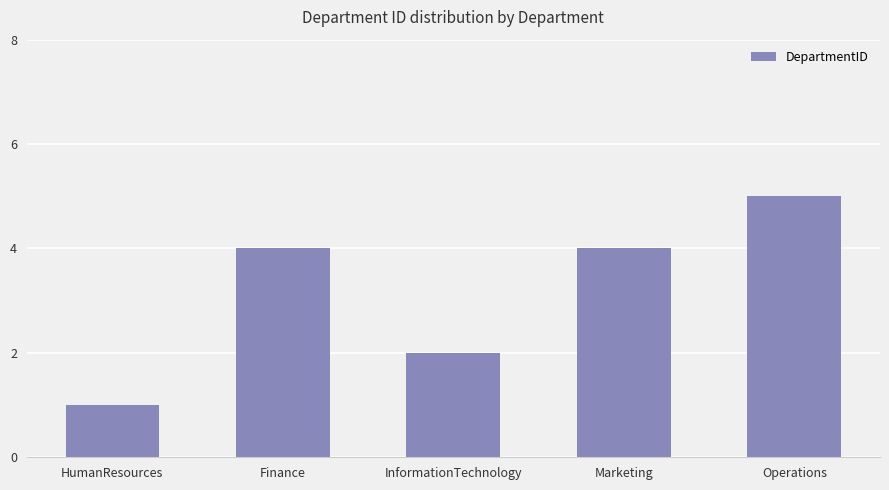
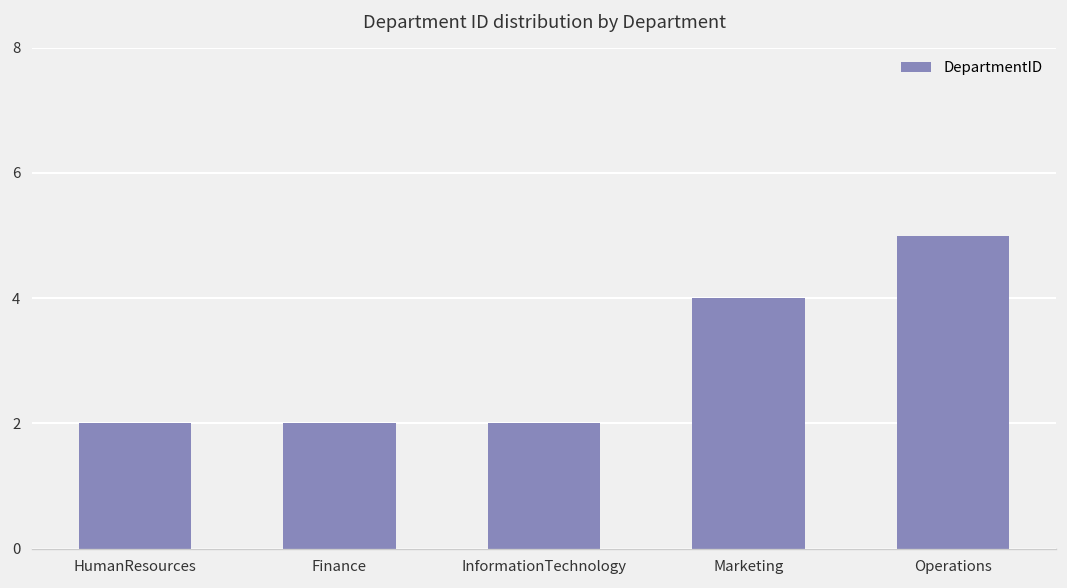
HumanResources: 1 -> 2
Finance: 4 -> 2
